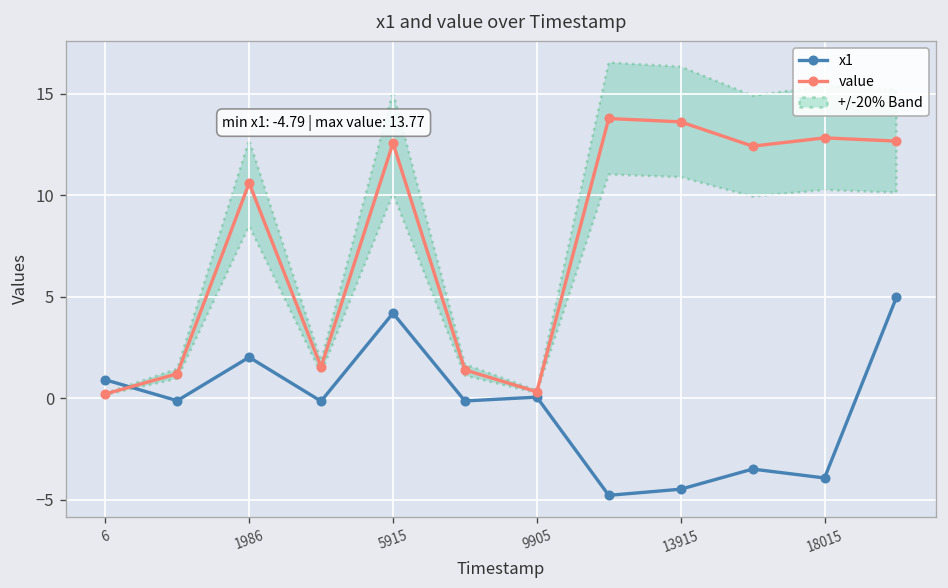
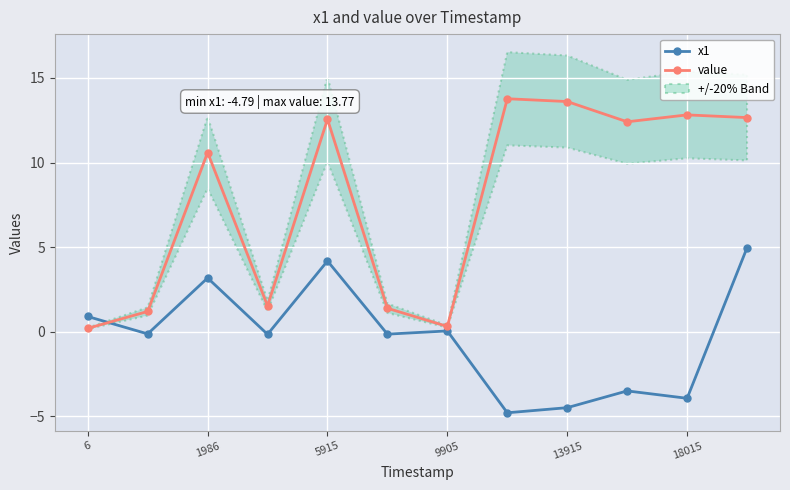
x1, 1986: 2.0 -> 3.2
